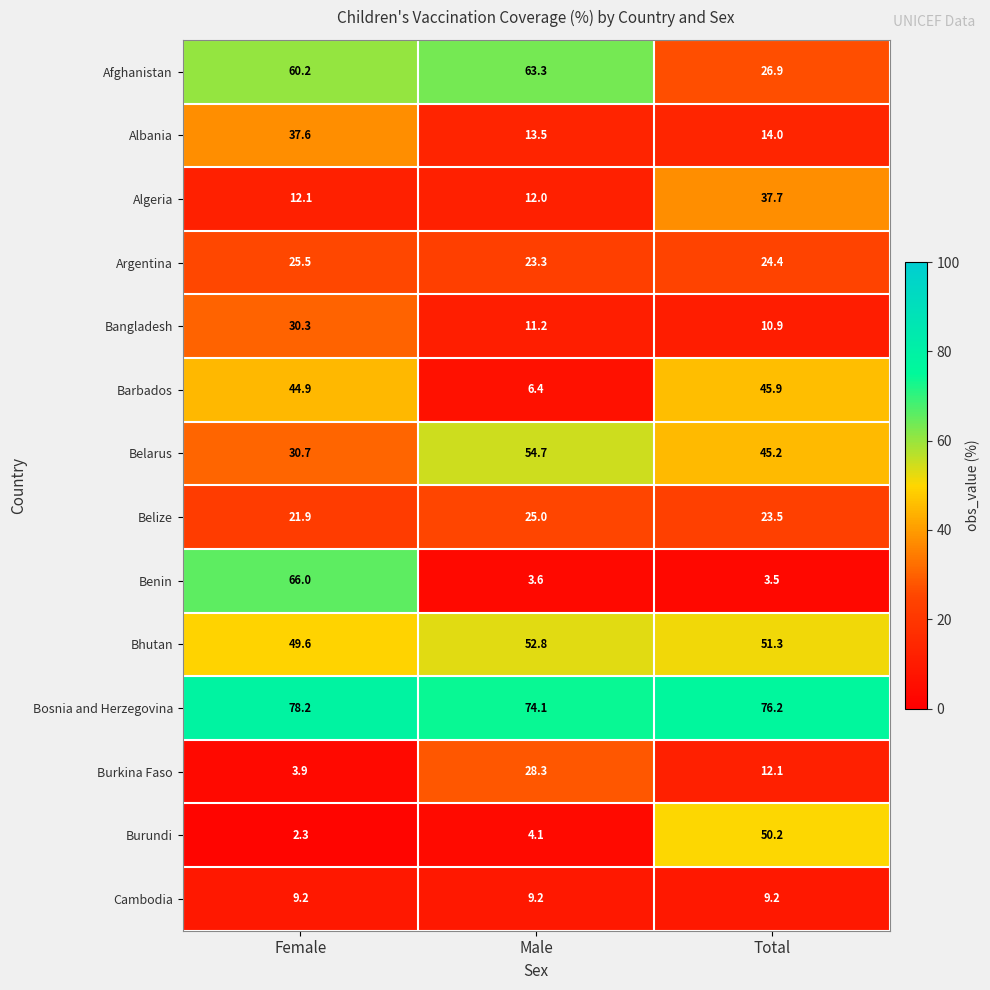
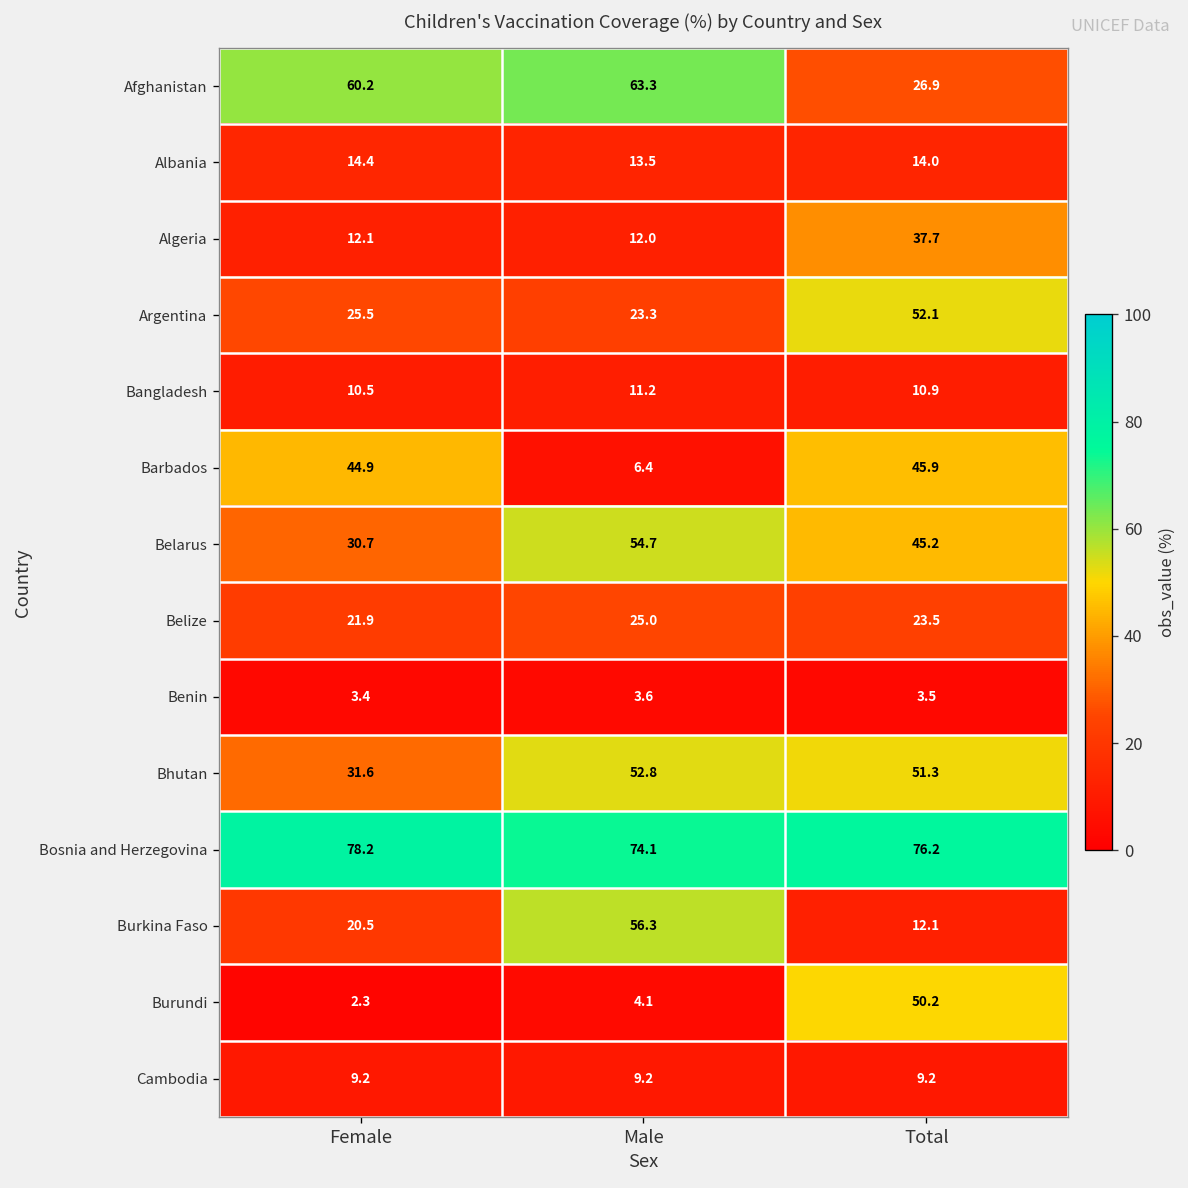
Albania, Female: 37.6 -> 14.4
Argentina, Total: 24.4 -> 52.1
Bangladesh, Female: 30.3 -> 10.5
Benin, Female: 66.0 -> 3.4
Bhutan, Female: 49.6 -> 31.6
Burkina Faso, Female: 3.9 -> 20.5
Burkina Faso, Male: 28.3 -> 56.3
